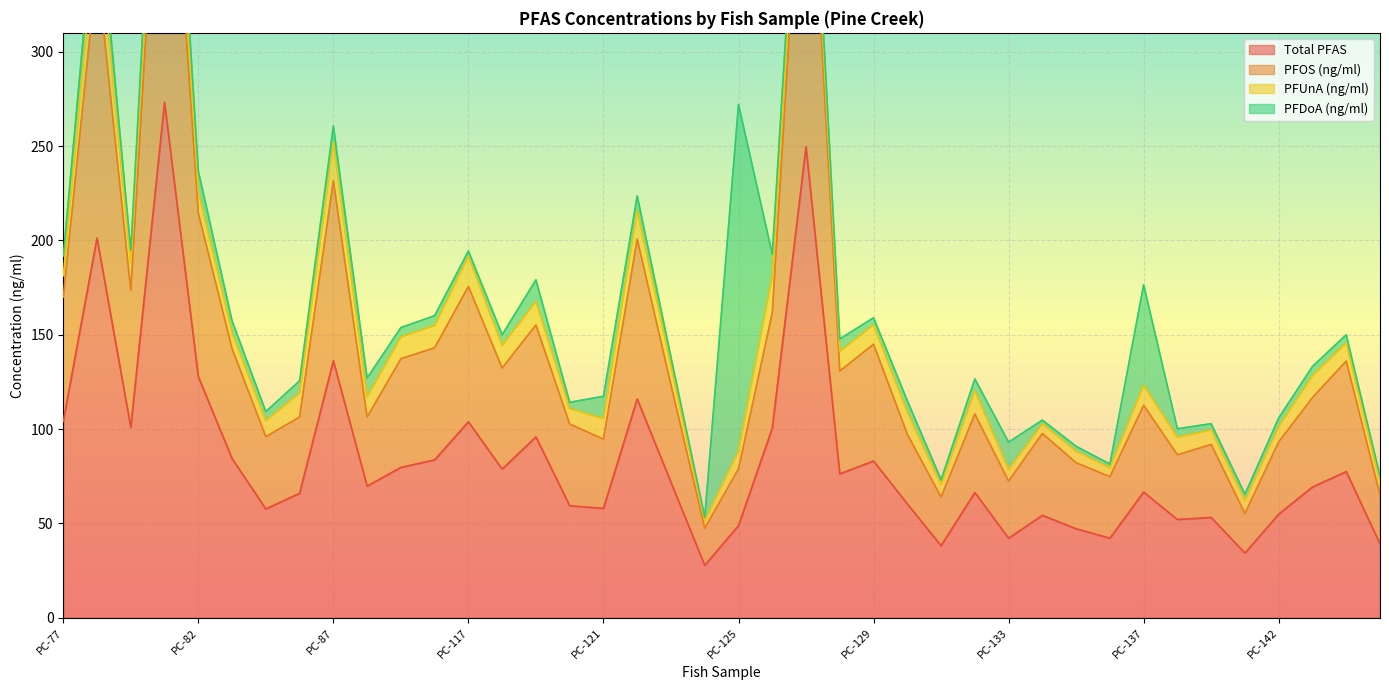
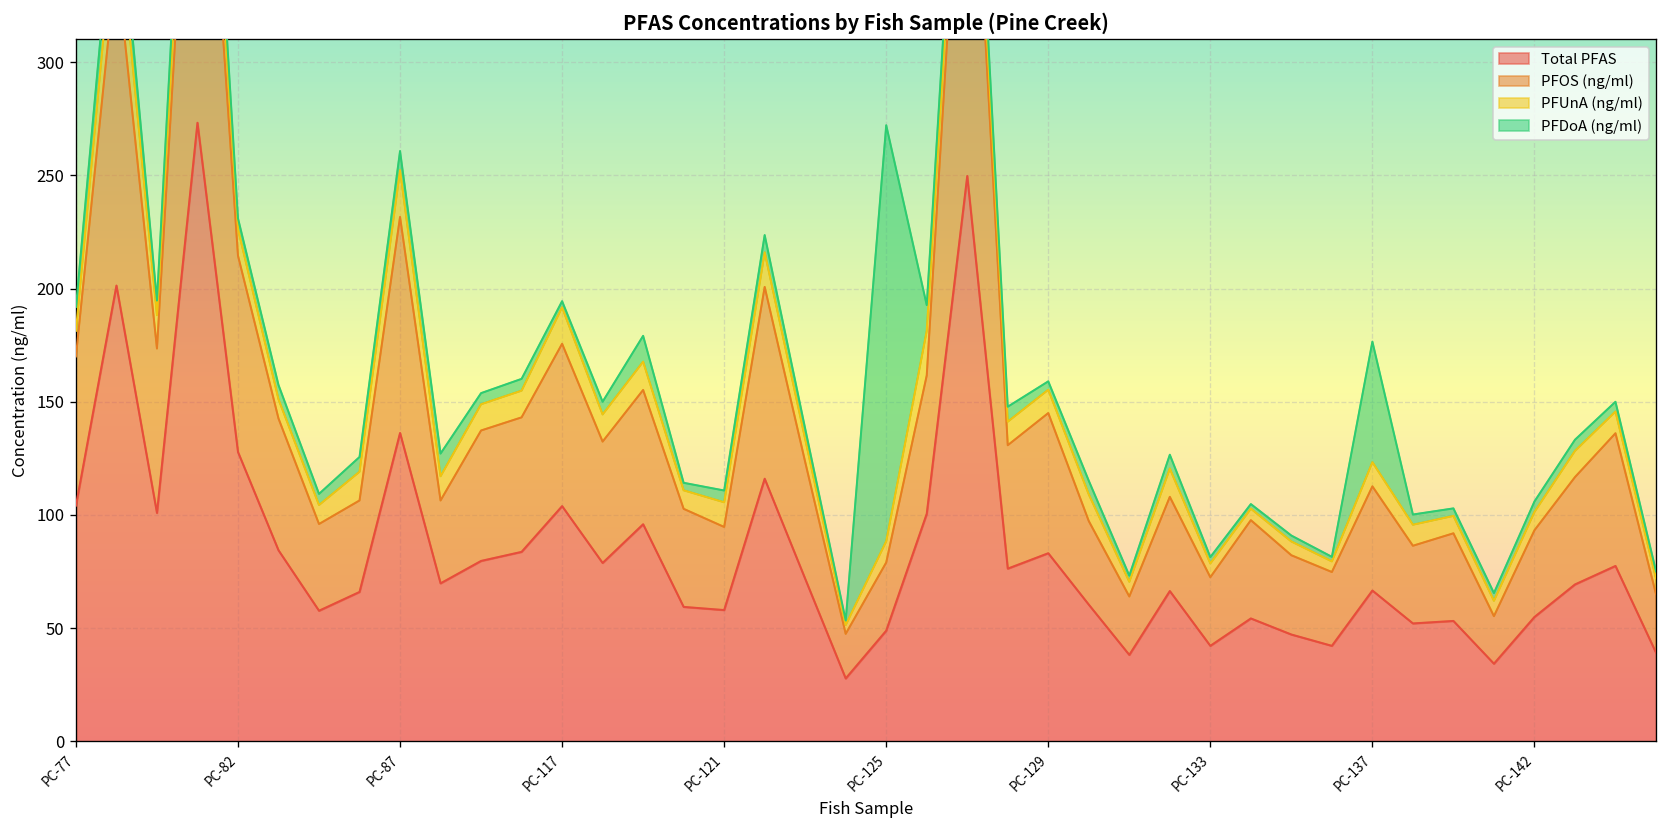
PFDoA (ng/ml), PC-82: 11 -> 5
PFDoA (ng/ml), PC-121: 12 -> 5
PFDoA (ng/ml), PC-133: 15 -> 3
